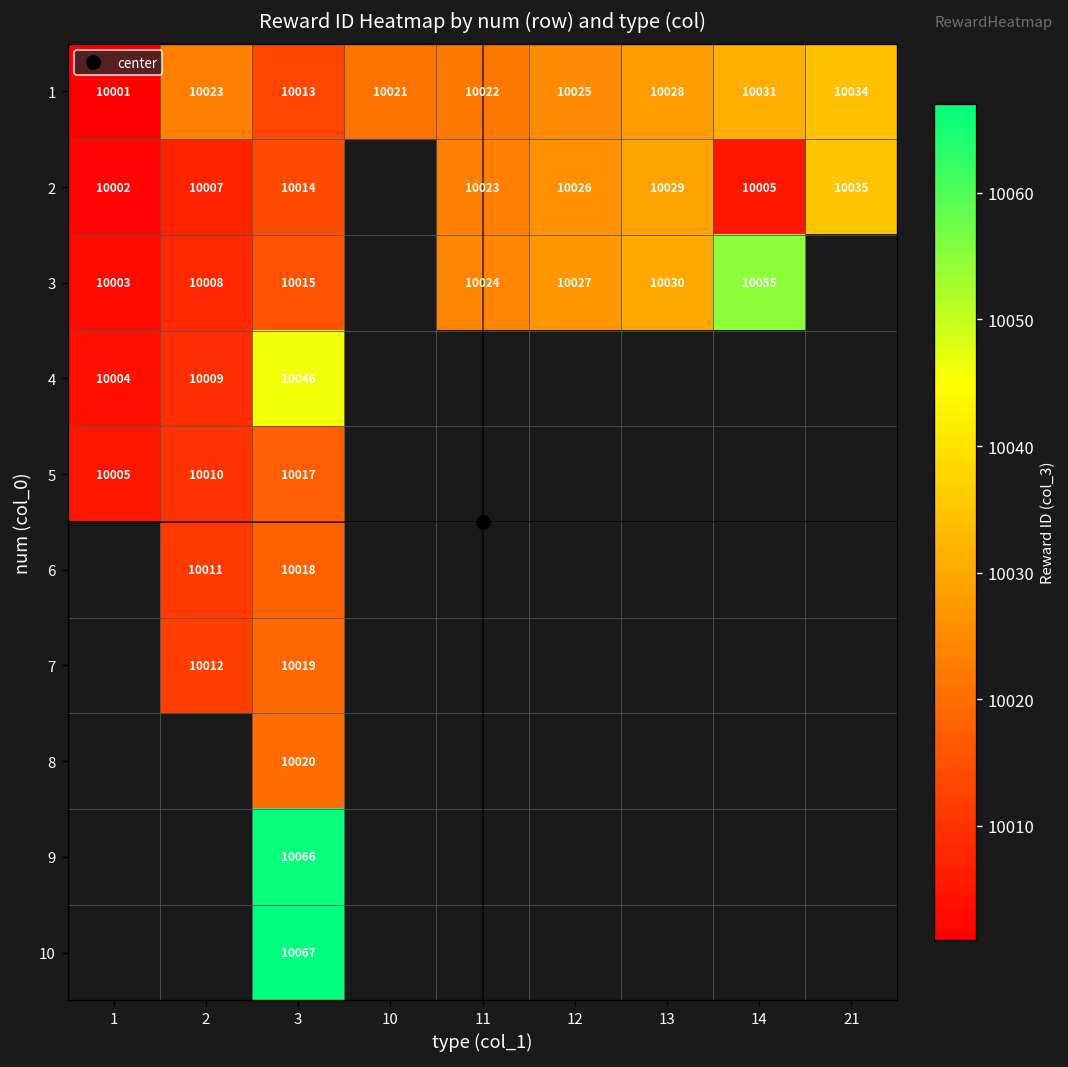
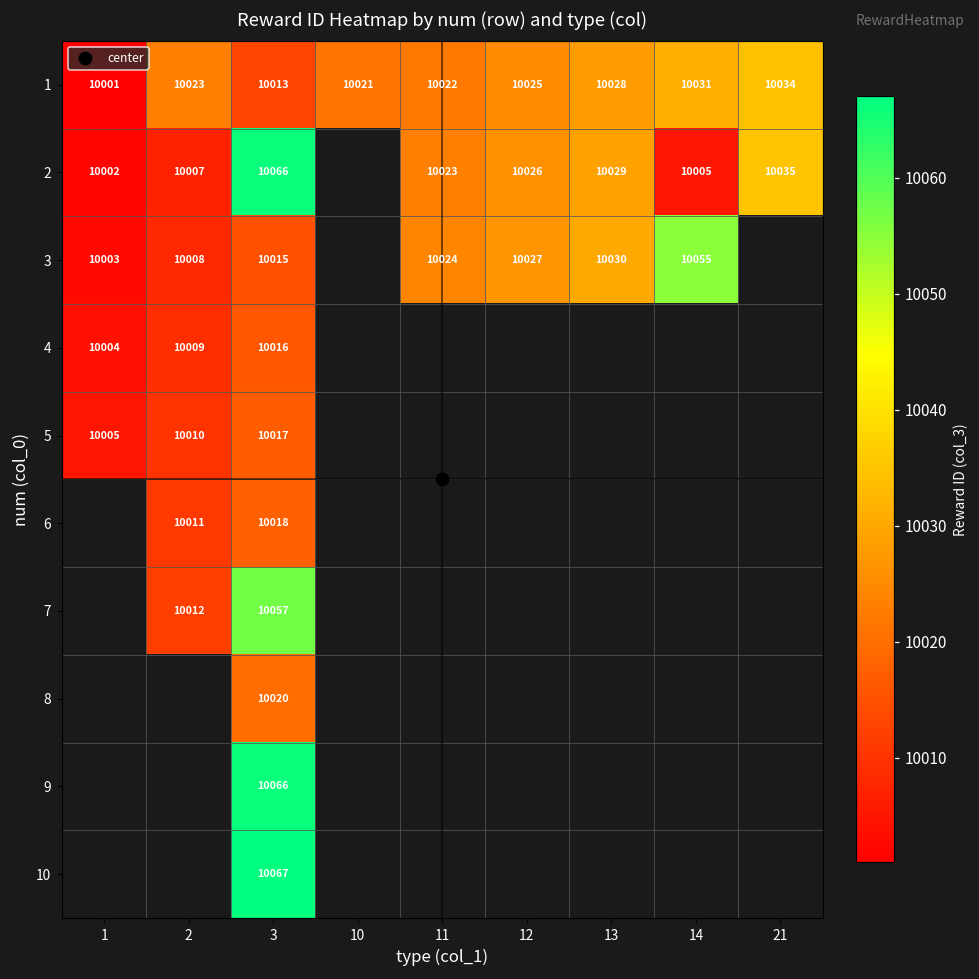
2, 3: 10014 -> 10066
4, 3: 10046 -> 10016
7, 3: 10019 -> 10057
